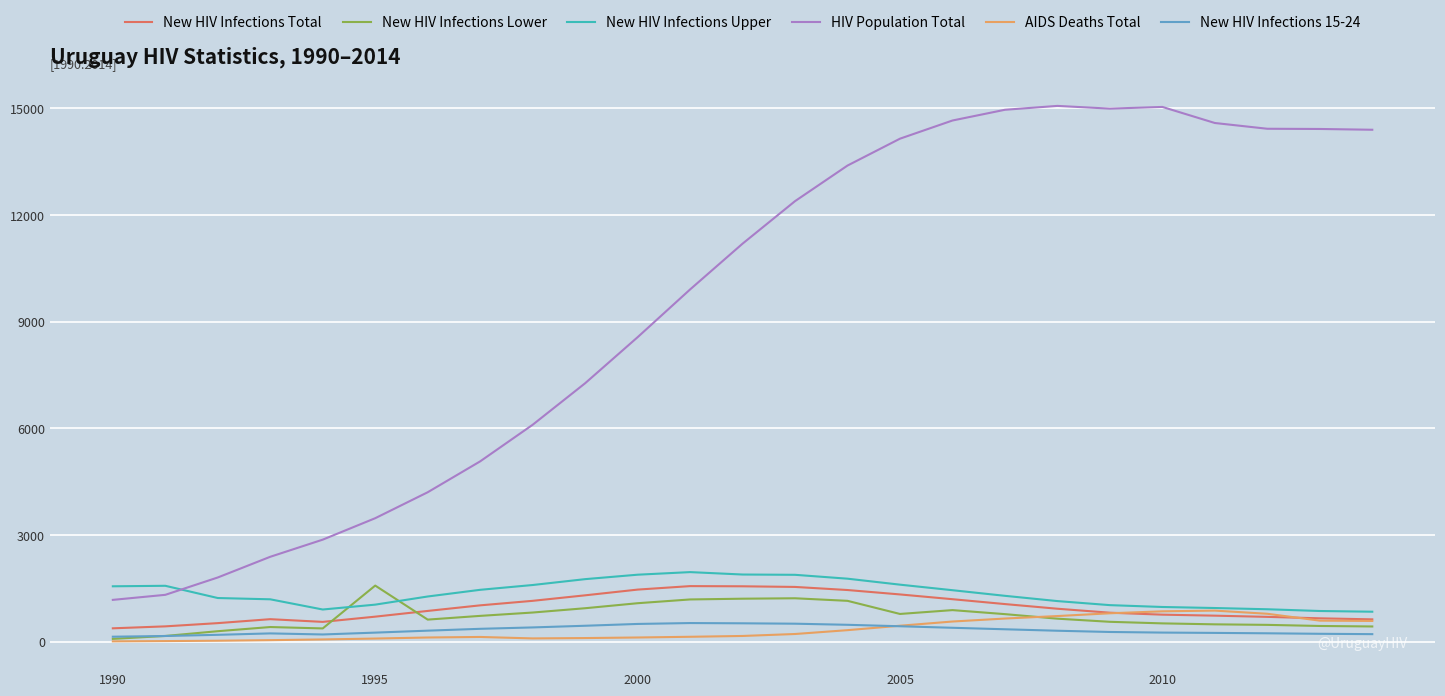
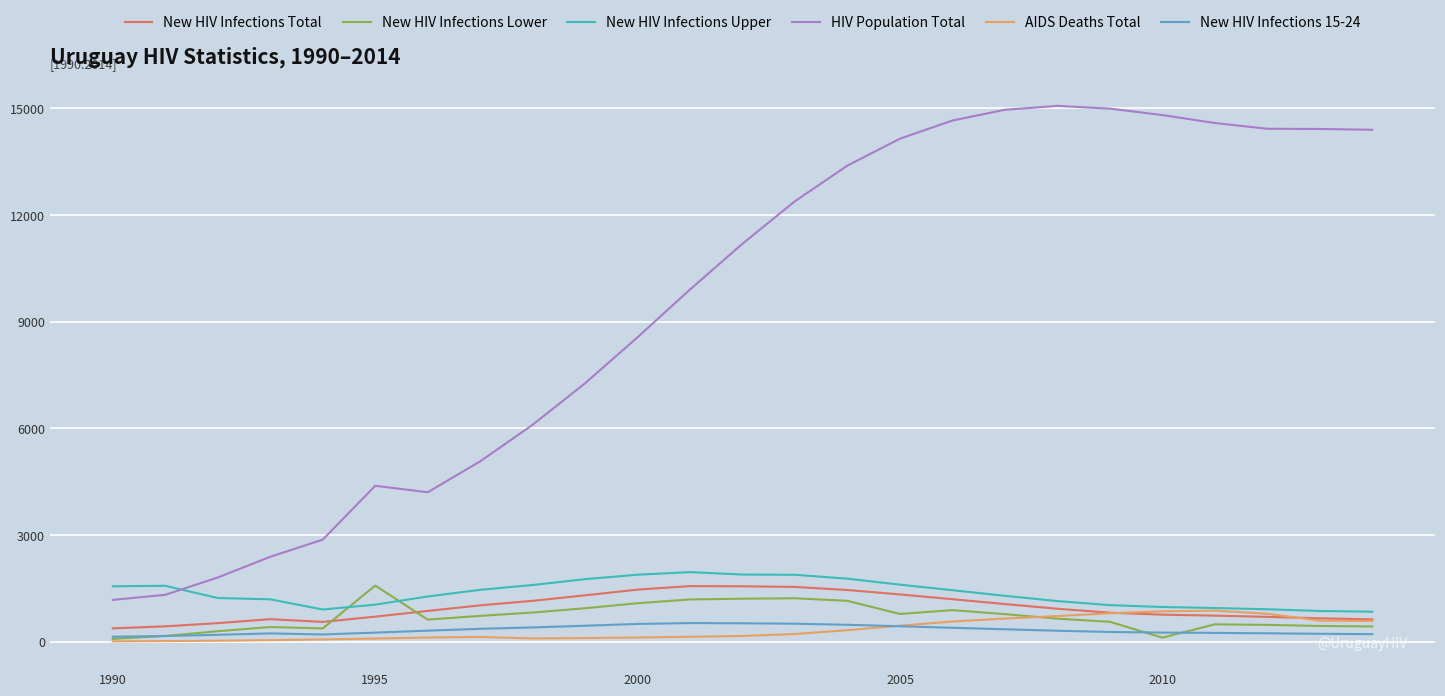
HIV Population Total, 1995: 3500 -> 4400
New HIV Infections Lower, 2010: 500 -> 100
HIV Population Total, 2010: 15000 -> 14800
